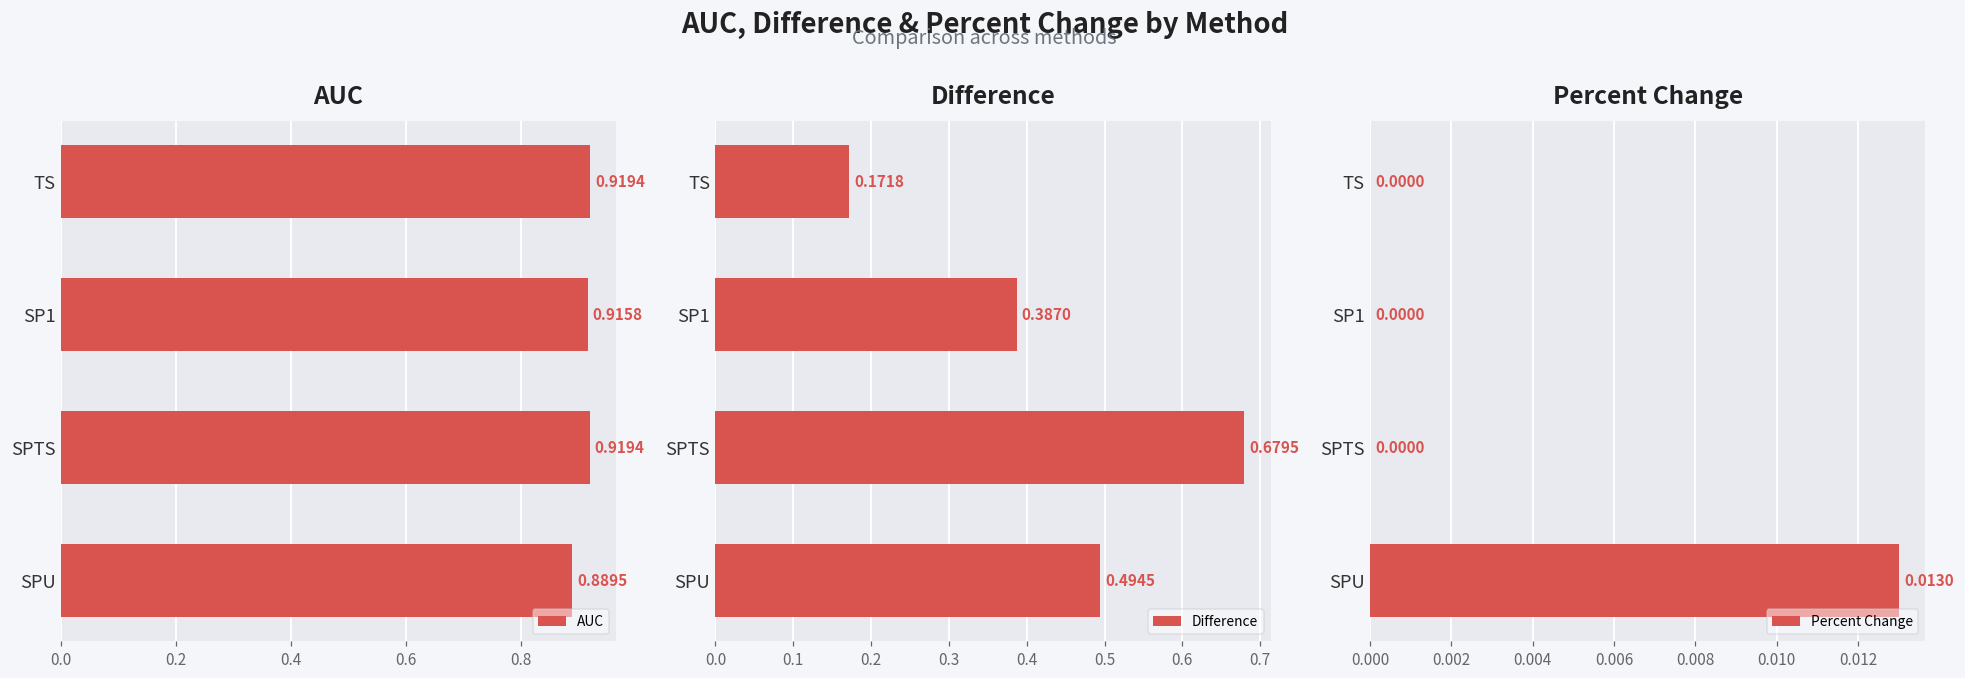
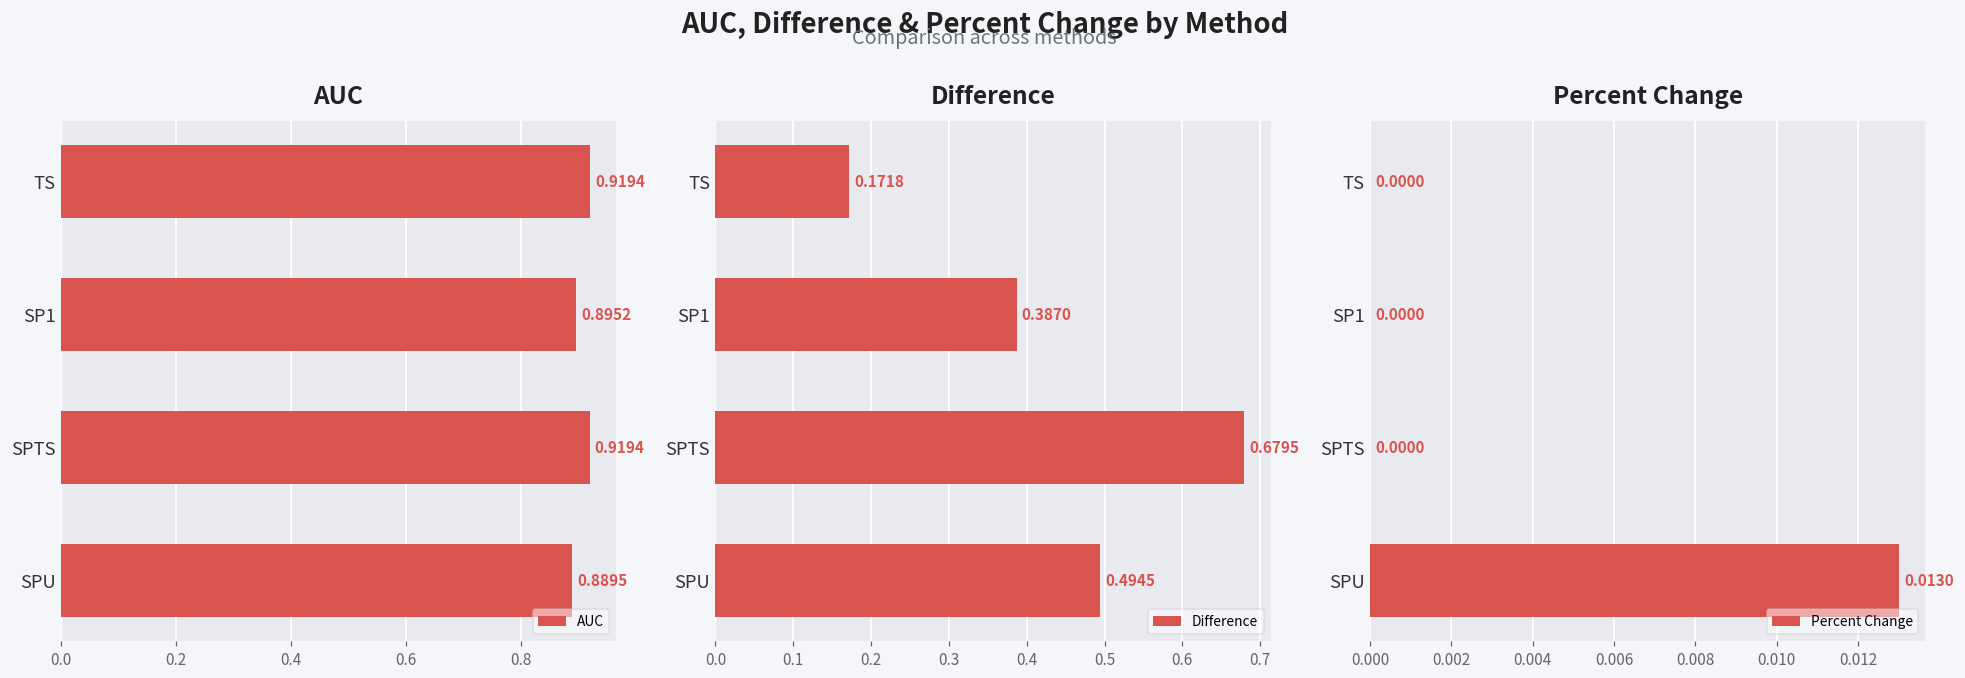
AUC, SP1: 0.9158 -> 0.8952
